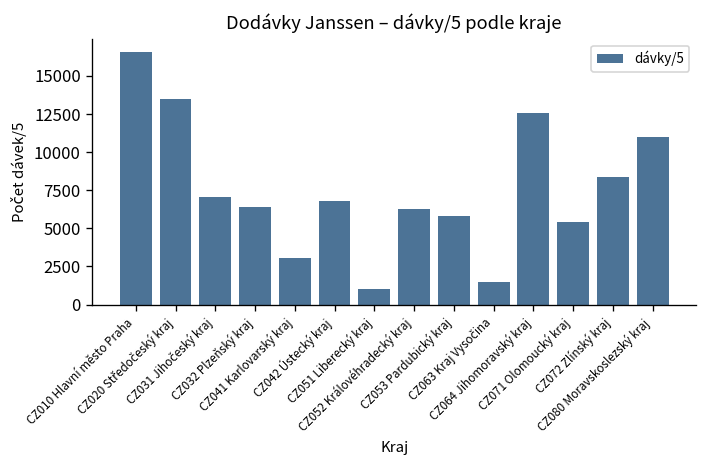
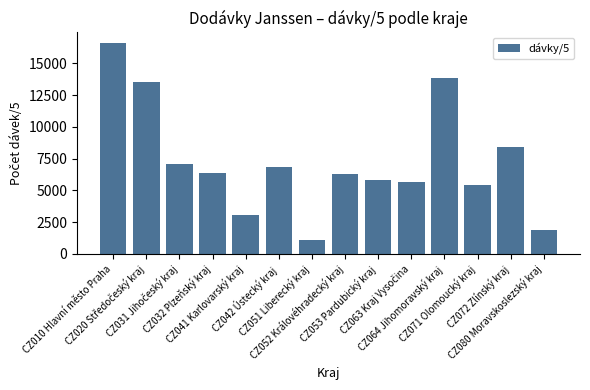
CZ063 Kraj Vysočina: 1500 -> 5700
CZ064 Jihomoravský kraj: 12600 -> 13800
CZ080 Moravskoslezský kraj: 11000 -> 1900
